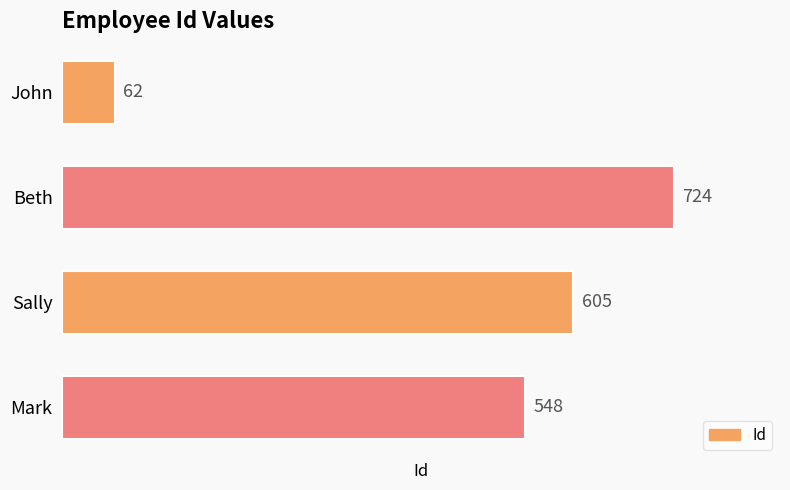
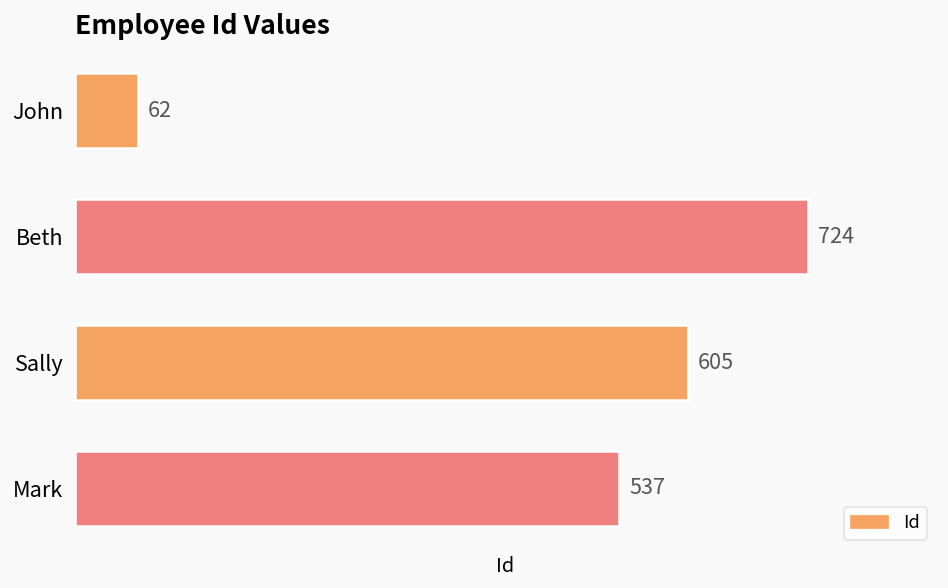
Mark: 548 -> 537
